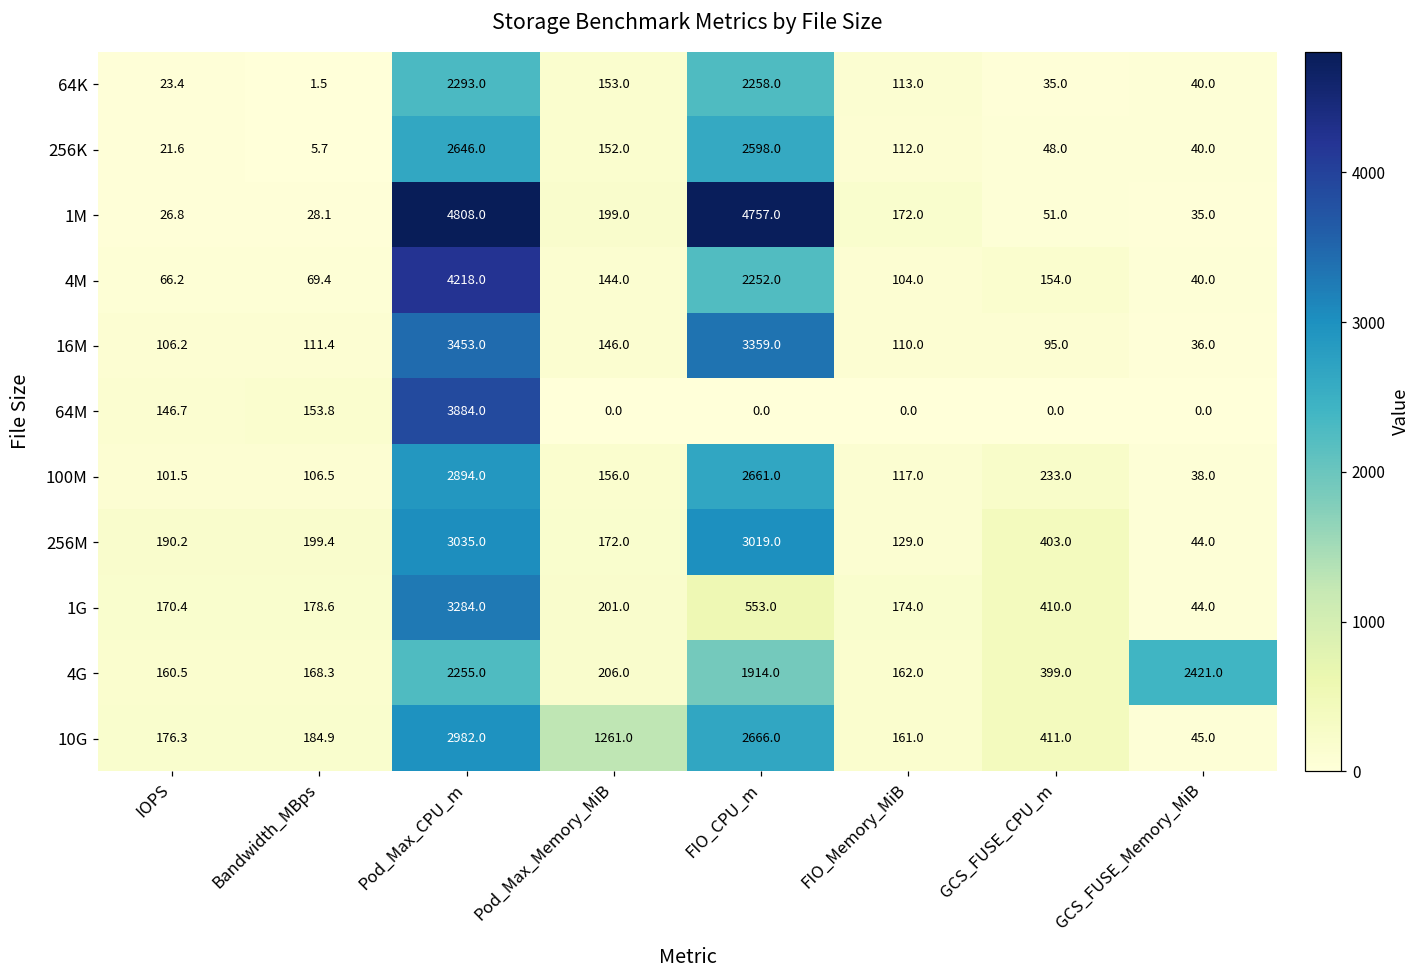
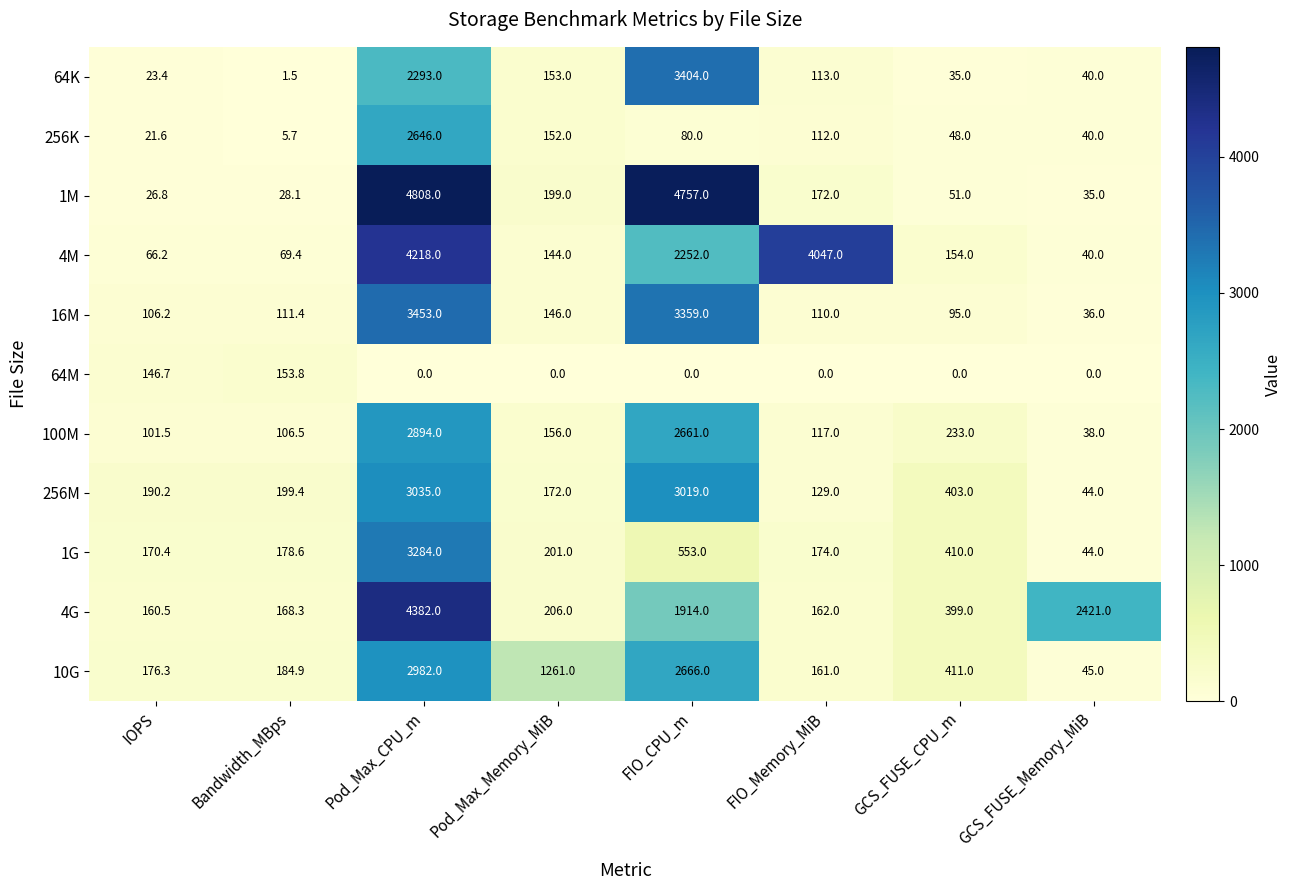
64K, FIO_CPU_m: 2258.0 -> 3404.0
256K, FIO_CPU_m: 2598.0 -> 80.0
4M, FIO_Memory_MiB: 104.0 -> 4047.0
64M, Pod_Max_CPU_m: 3884.0 -> 0.0
4G, Pod_Max_CPU_m: 2255.0 -> 4382.0
